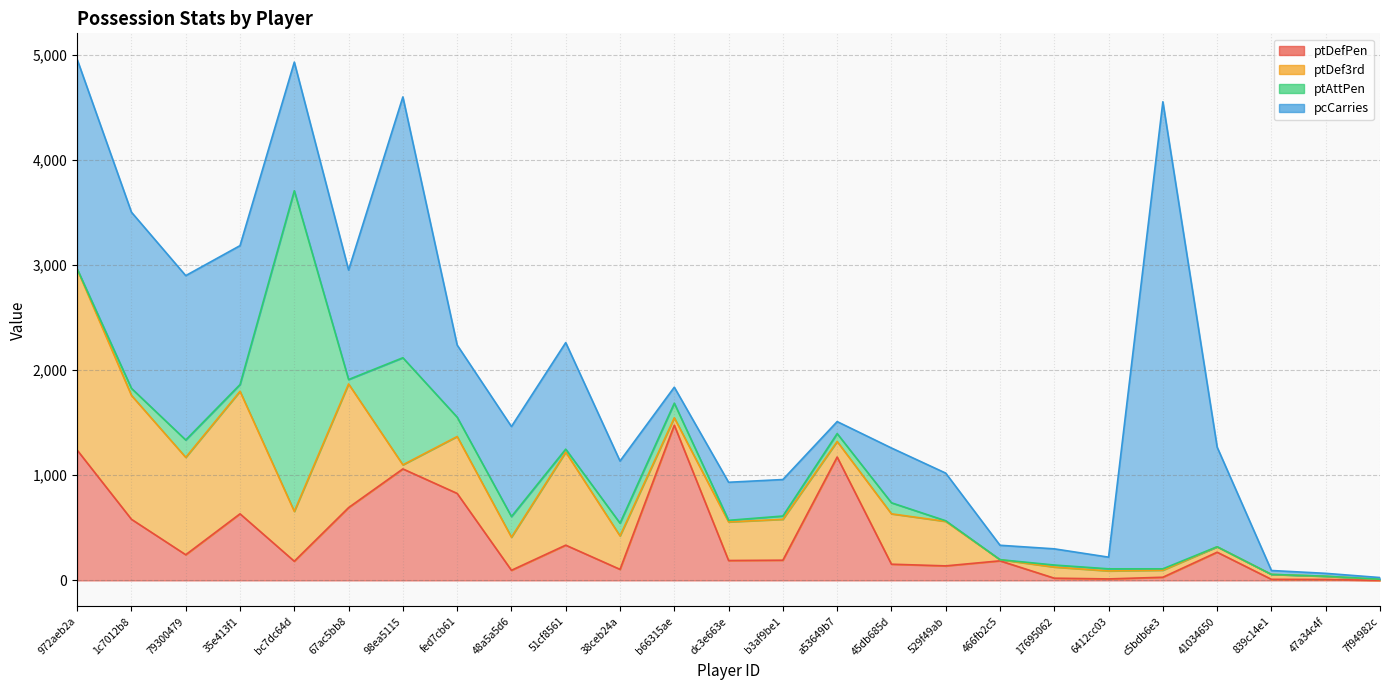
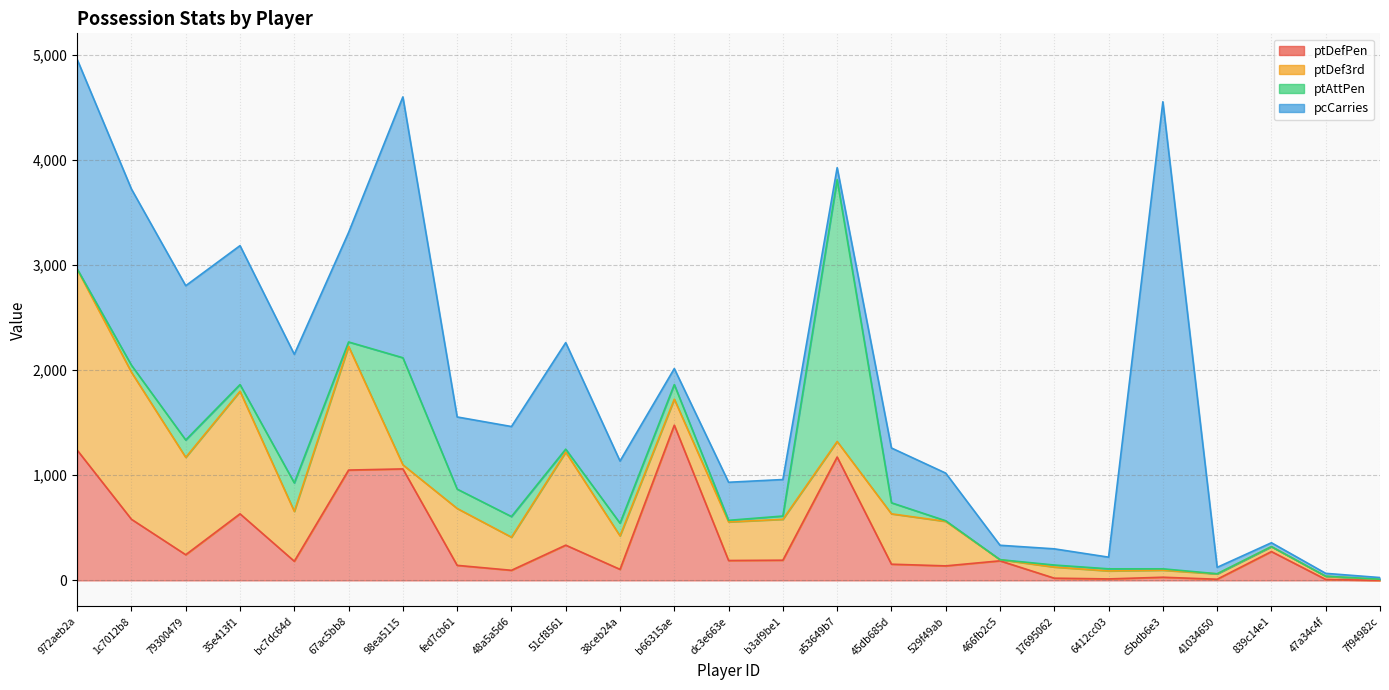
ptDef3rd, 1c7012b8: 1,180 -> 1,400
pcCarries, 79300479: 1,560 -> 1,470
ptAttPen, bc7dc64d: 3,050 -> 270
ptDefPen, 67ac5bb8: 690 -> 1,050
ptDefPen, fed7cb61: 830 -> 140
ptDef3rd, b66315ae: 70 -> 250
ptAttPen, a53649b7: 80 -> 2,490
ptDefPen, 41034650: 270 -> 10
pcCarries, 41034650: 950 -> 60
ptDefPen, 839c14e1: 10 -> 270
